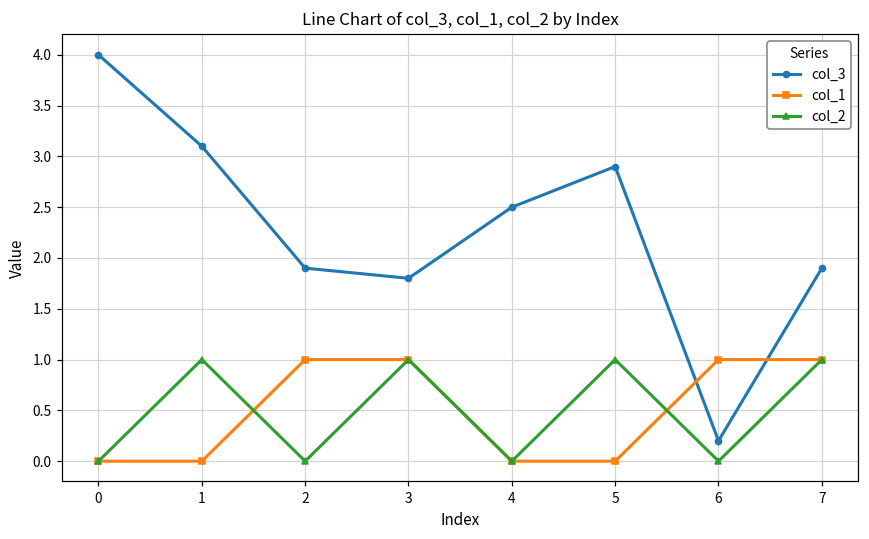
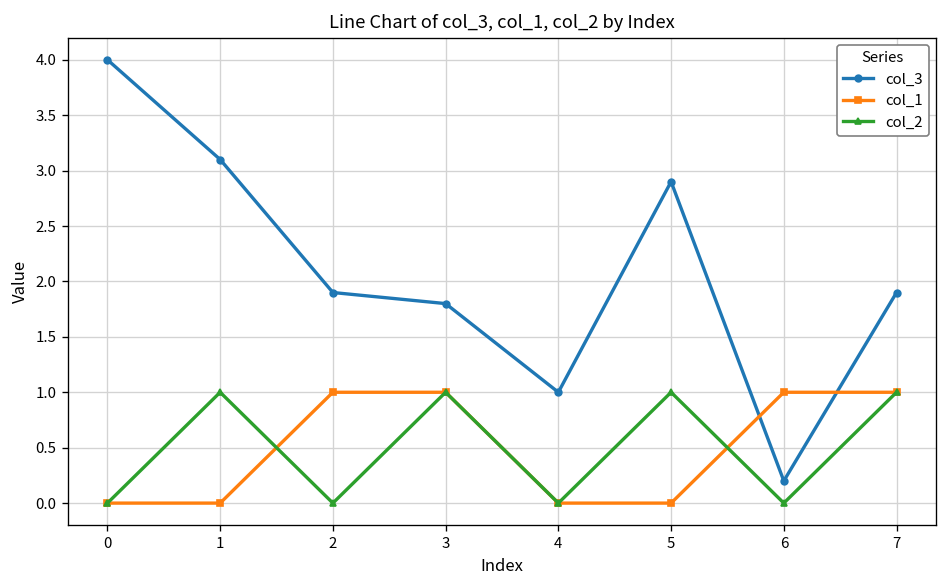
col_3, 4: 2.5 -> 1.0
